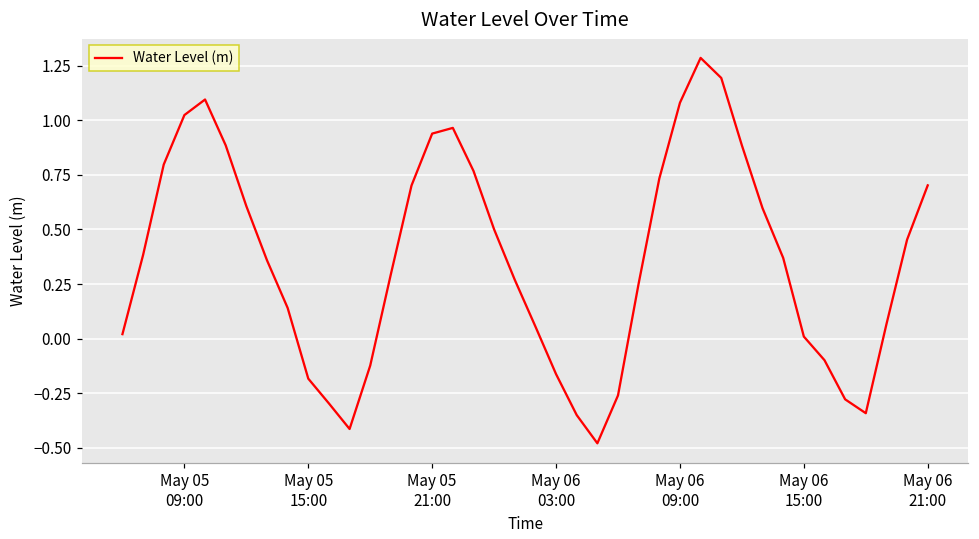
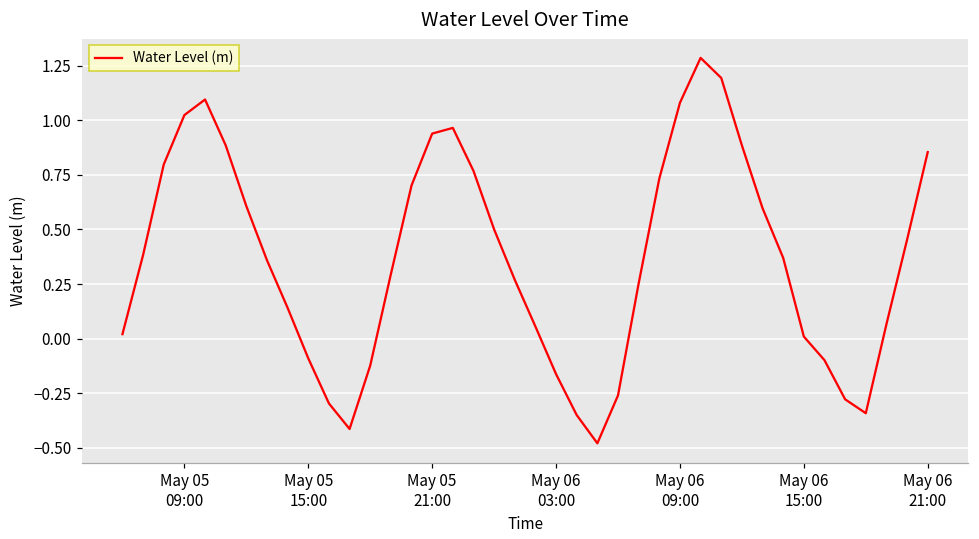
May 05 15:00: -0.18 -> -0.09
May 06 21:00: 0.70 -> 0.85
